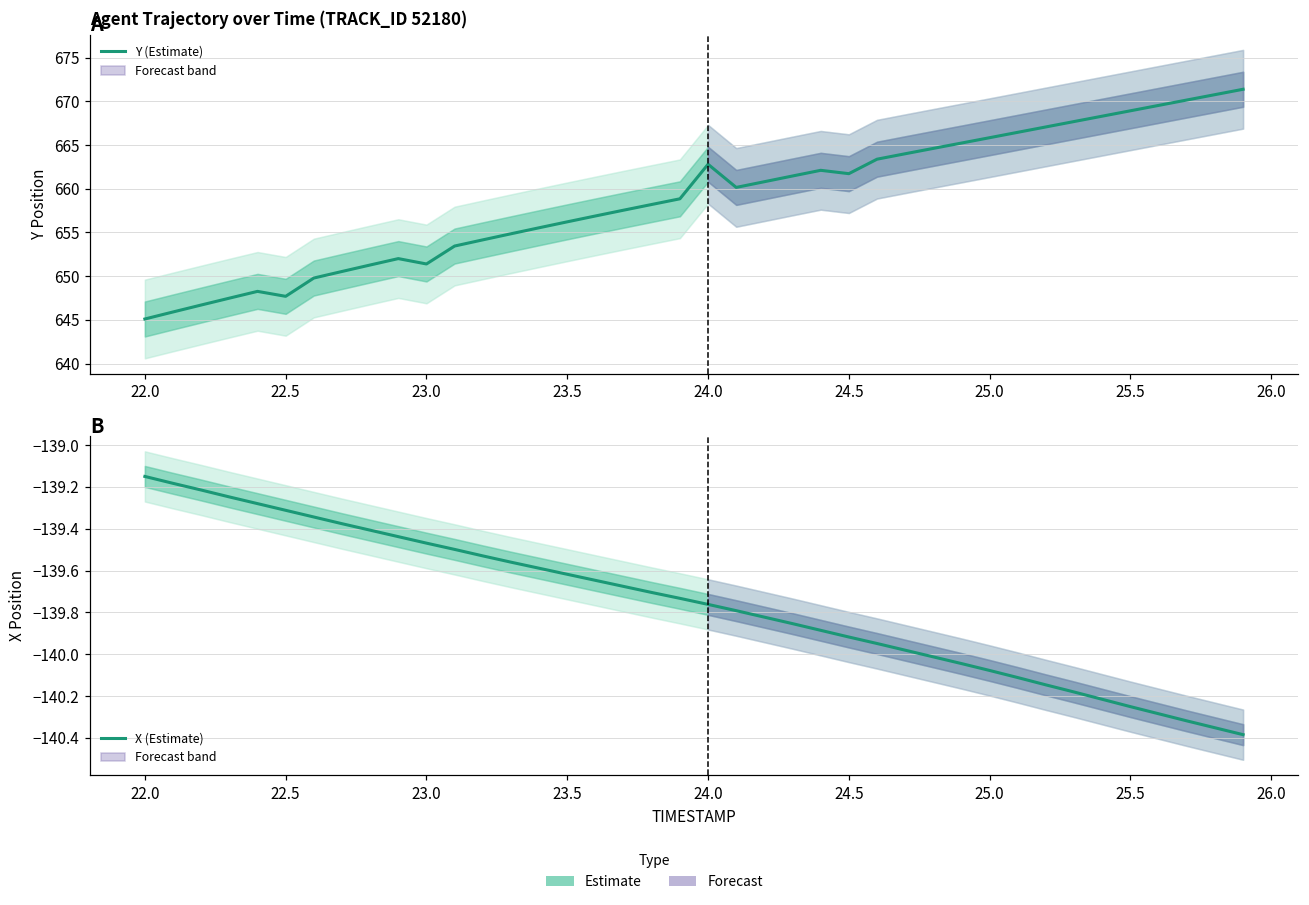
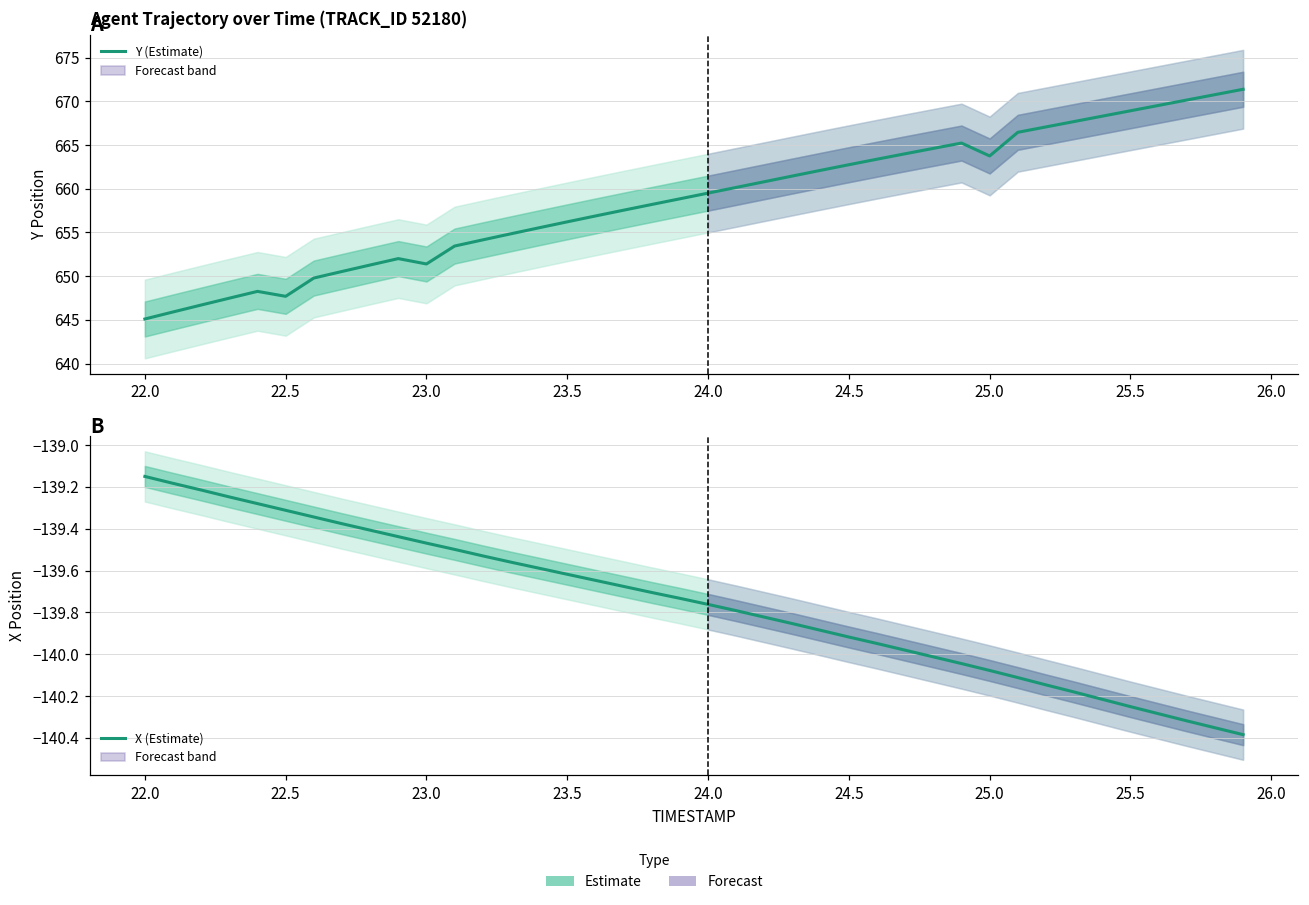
Agent Trajectory over Time (TRACK_ID 52180), Y (Estimate), 24.0: 663 -> 660
Agent Trajectory over Time (TRACK_ID 52180), Y (Estimate), 24.5: 662 -> 663
Agent Trajectory over Time (TRACK_ID 52180), Y (Estimate), 25.0: 666 -> 664
